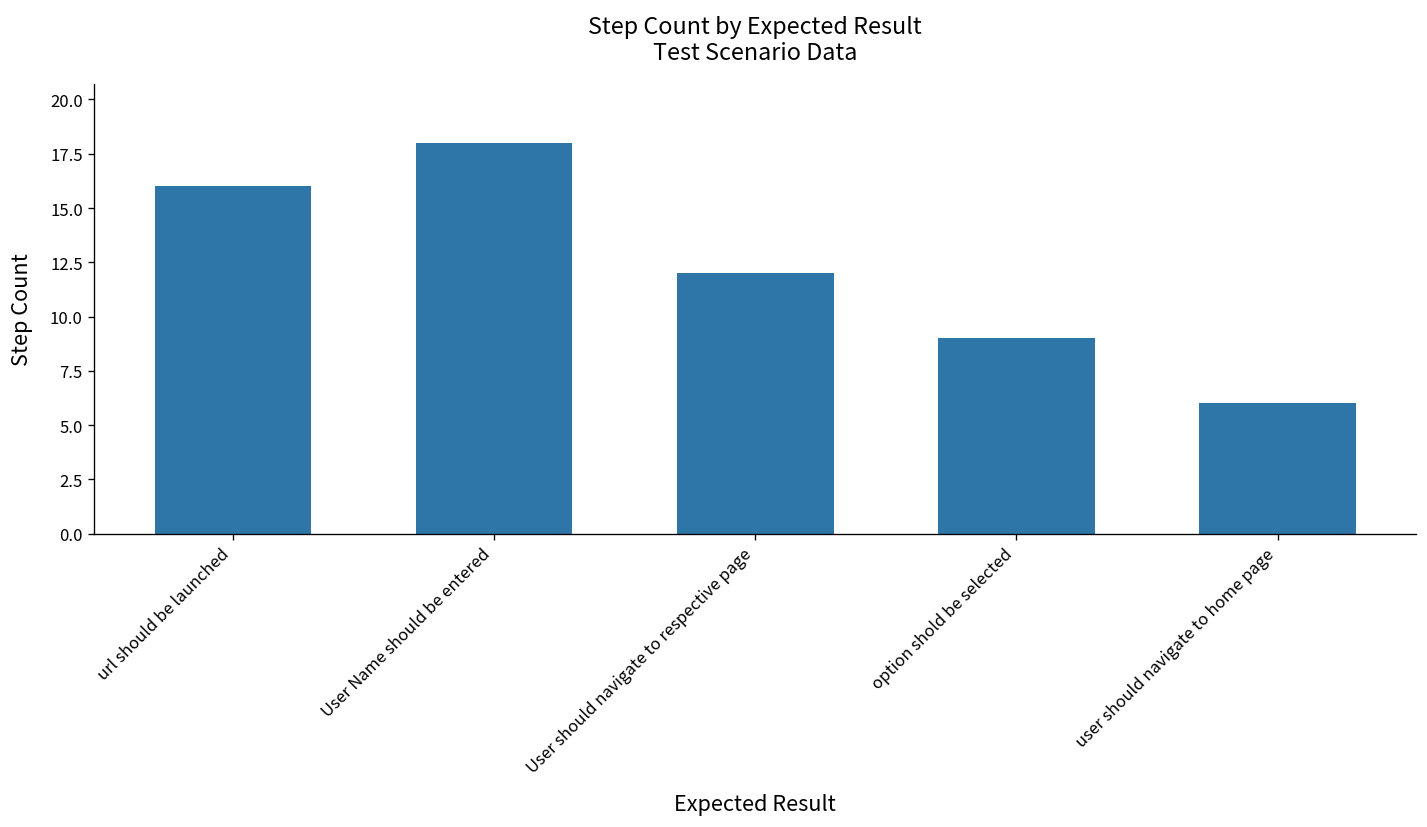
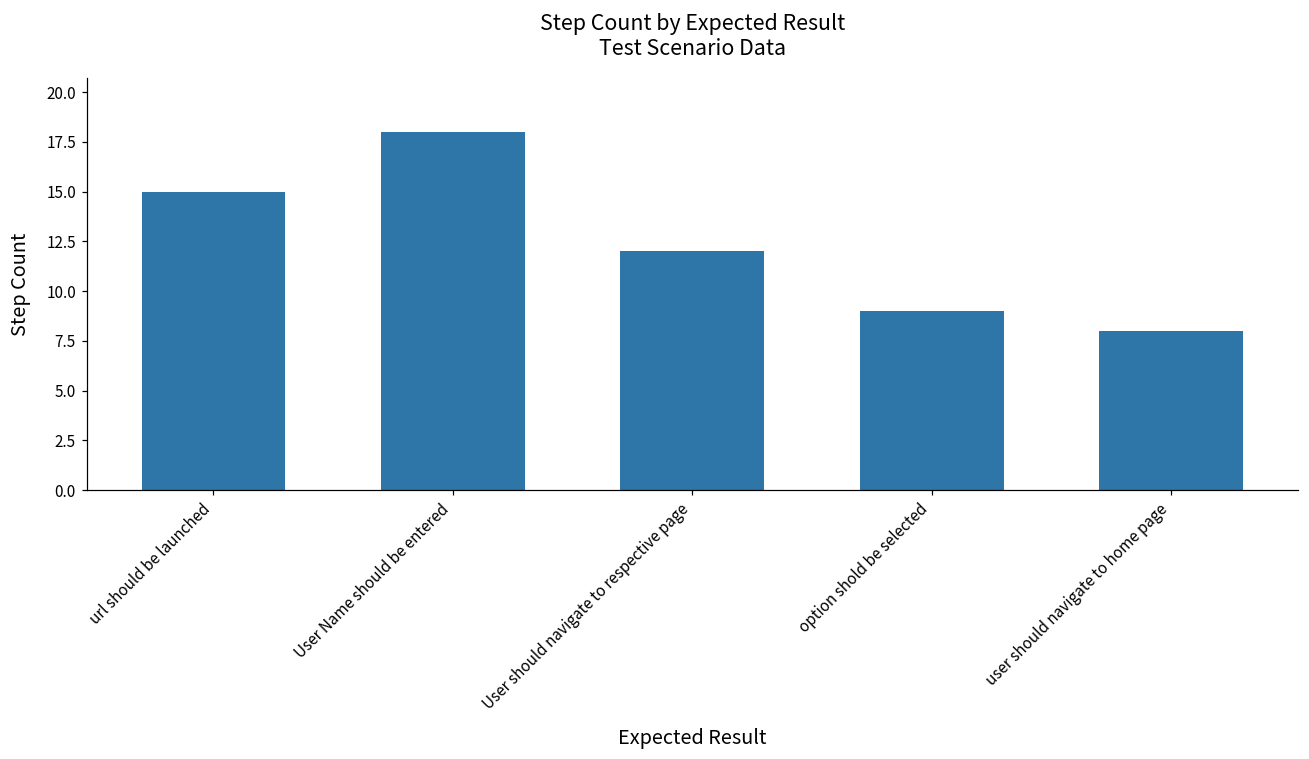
url should be launched: 16 -> 15
user should navigate to home page: 6 -> 8
